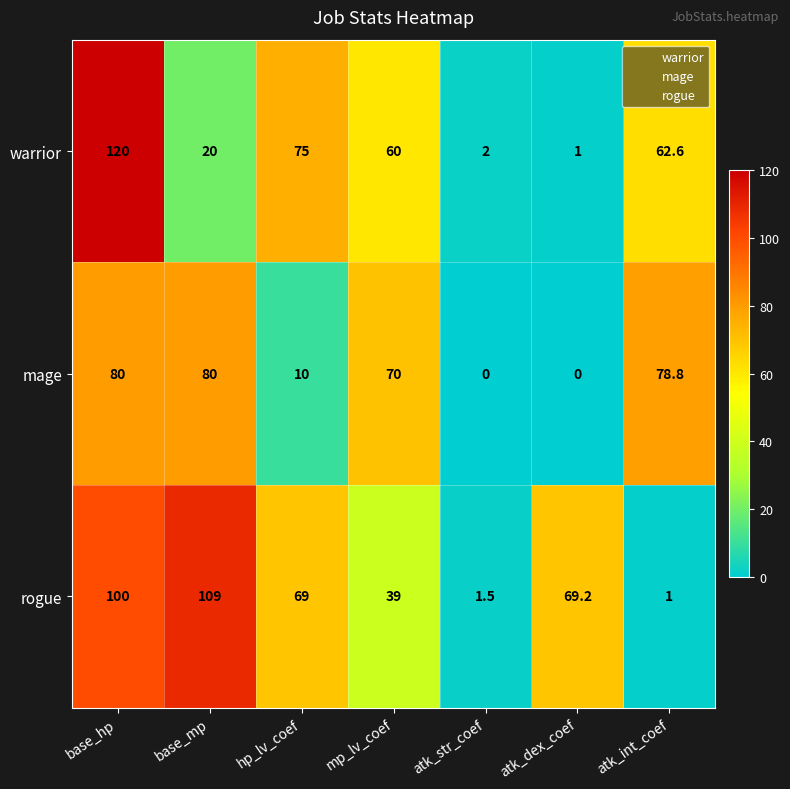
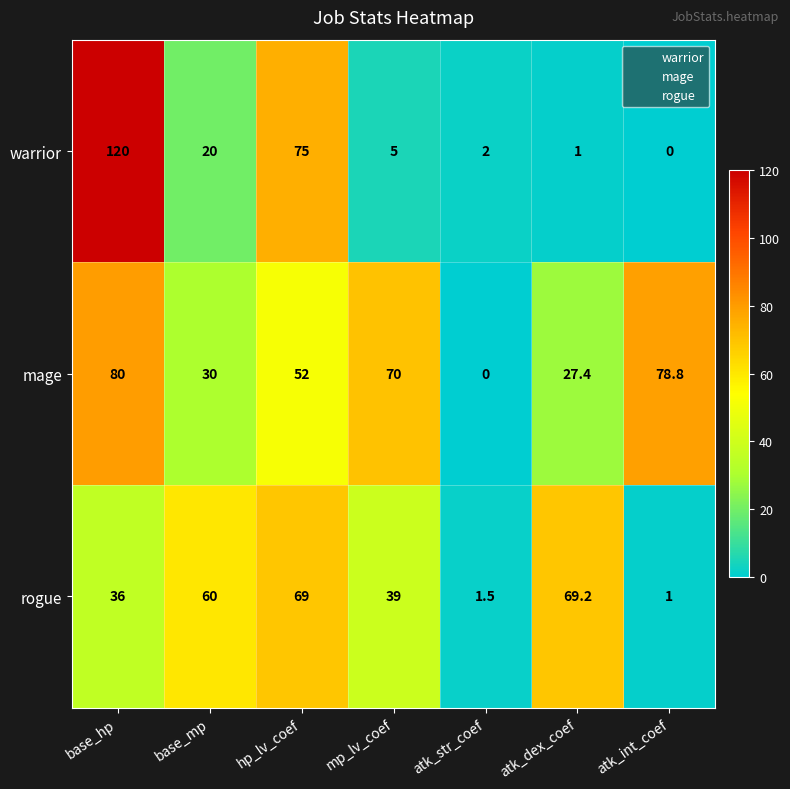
warrior, mp_lv_coef: 60 -> 5
warrior, atk_int_coef: 62.6 -> 0
mage, base_mp: 80 -> 30
mage, hp_lv_coef: 10 -> 52
mage, atk_dex_coef: 0 -> 27.4
rogue, base_hp: 100 -> 36
rogue, base_mp: 109 -> 60
